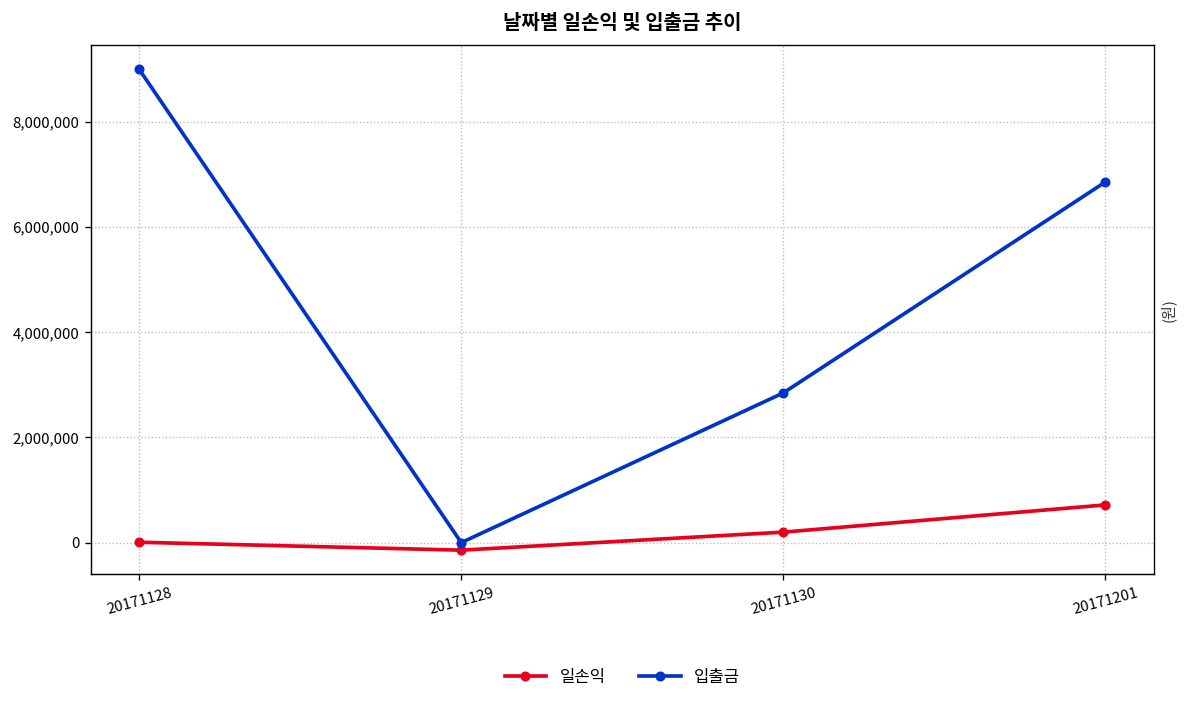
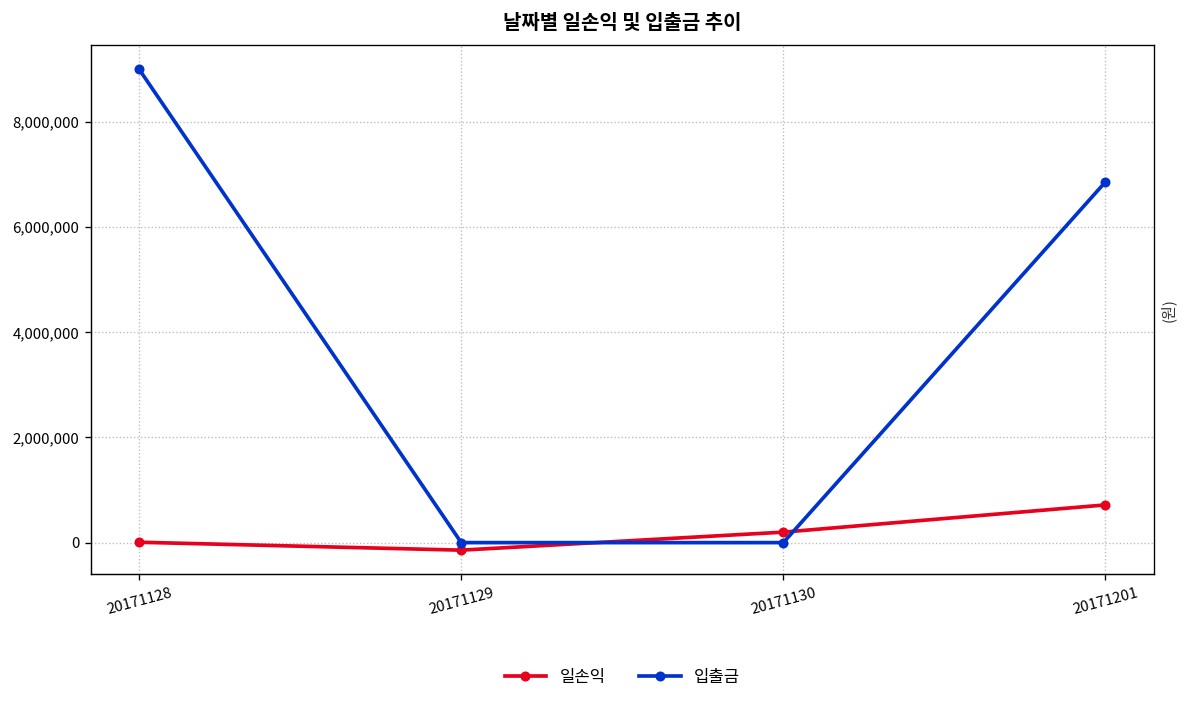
입출금, 20171130: 2,800,000 -> 0
